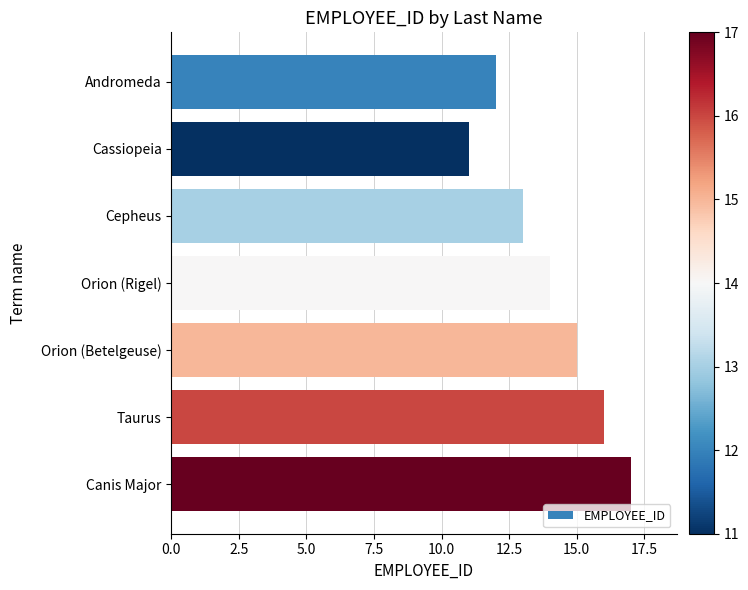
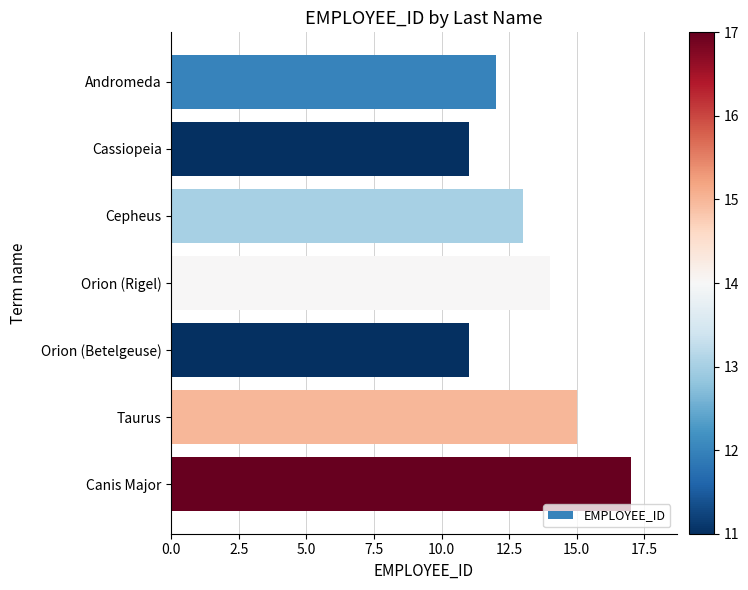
Orion (Betelgeuse): 15 -> 11
Taurus: 16 -> 15
